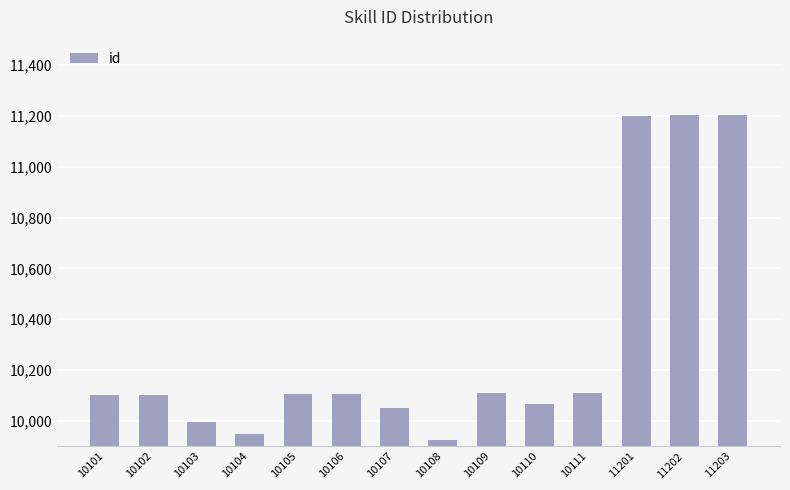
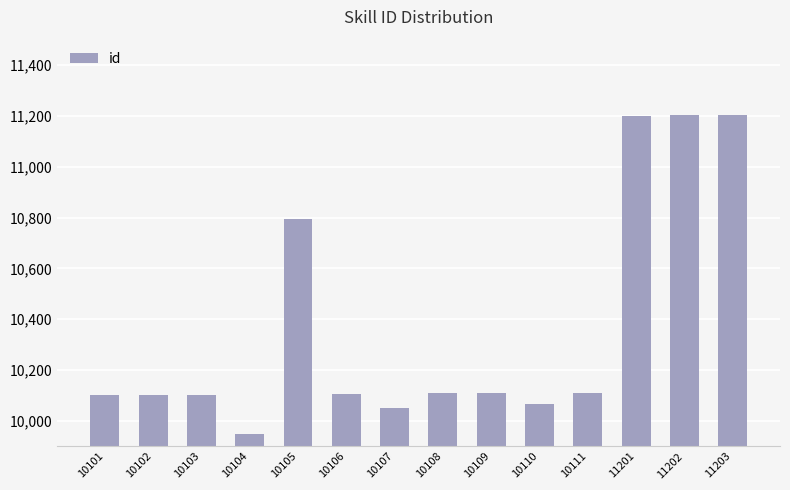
10103: 10,000 -> 10,100
10105: 10,110 -> 10,800
10108: 9,920 -> 10,110
